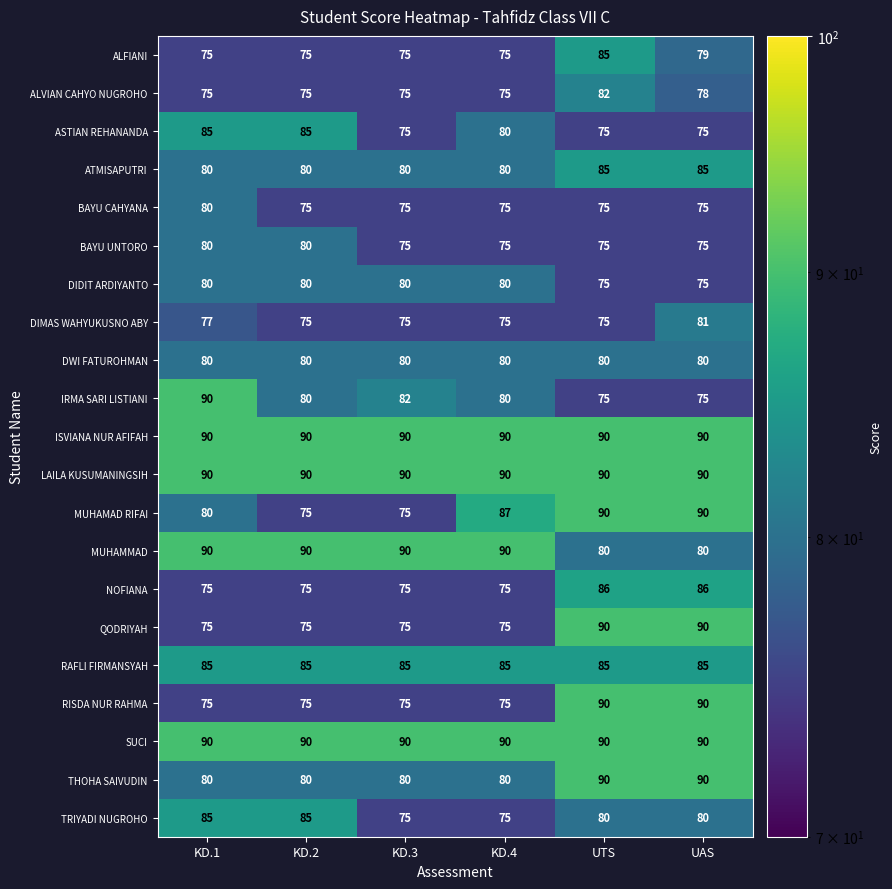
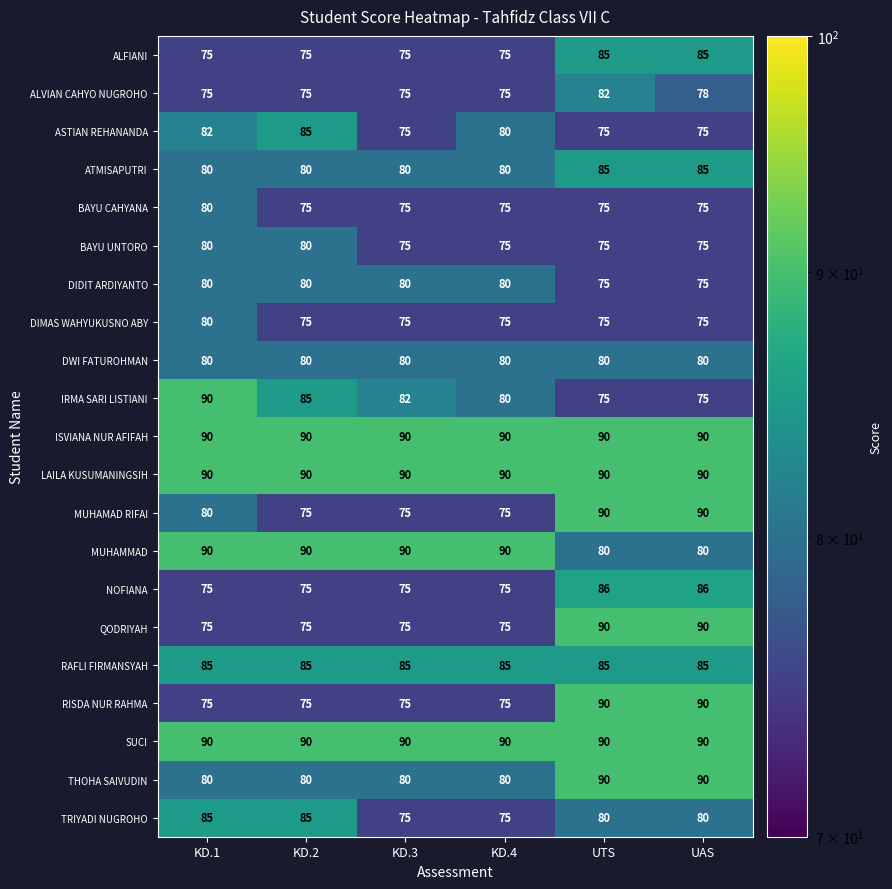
ALFIANI, UAS: 79 -> 85
ASTIAN REHANANDA, KD.1: 85 -> 82
DIMAS WAHYUKUSNO ABY, KD.1: 77 -> 80
DIMAS WAHYUKUSNO ABY, UAS: 81 -> 75
IRMA SARI LISTIANI, KD.2: 80 -> 85
MUHAMAD RIFAI, KD.4: 87 -> 75
